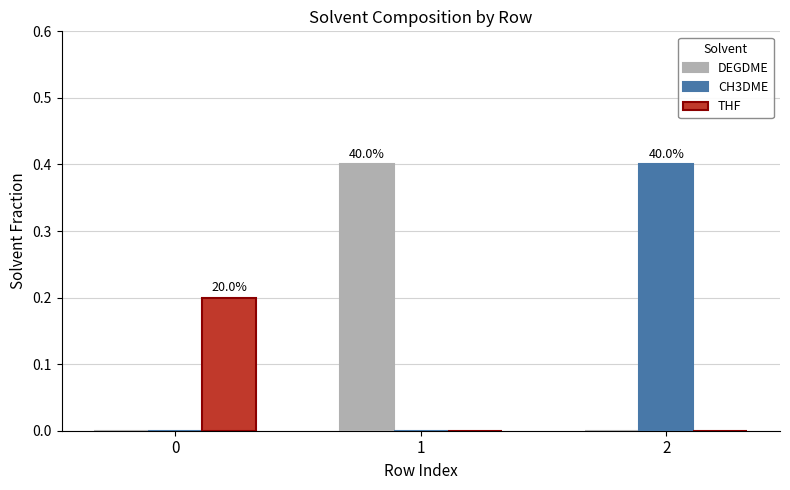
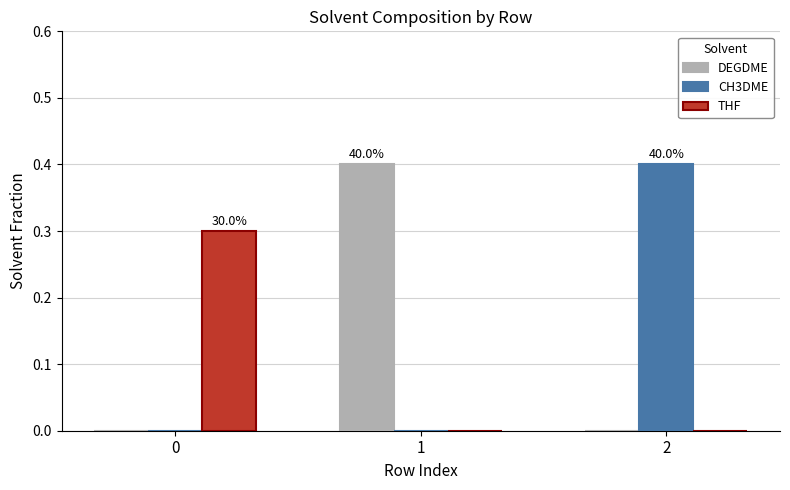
THF, 0: 20.0% -> 30.0%
